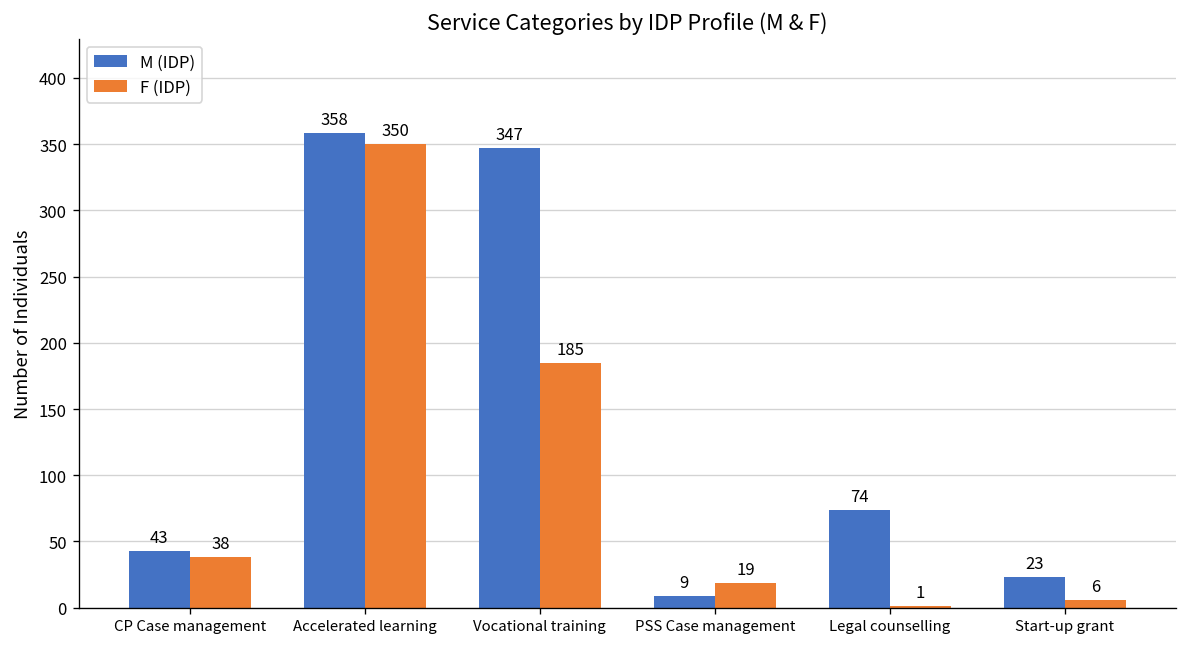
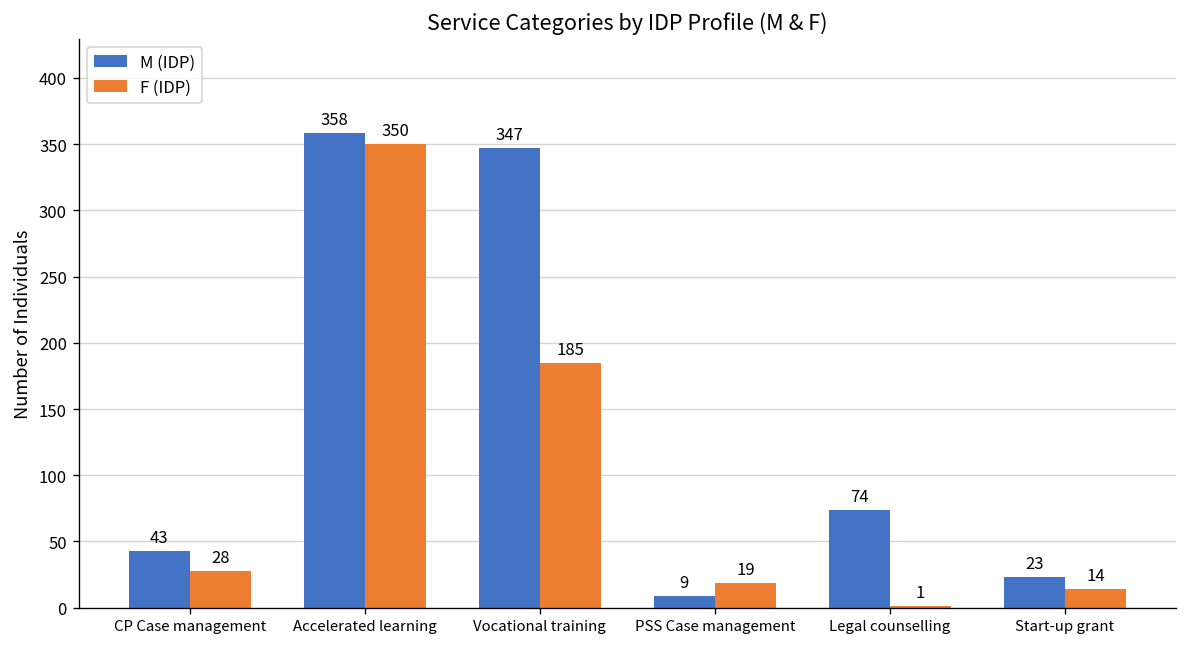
F (IDP), CP Case management: 38 -> 28
F (IDP), Start-up grant: 6 -> 14
